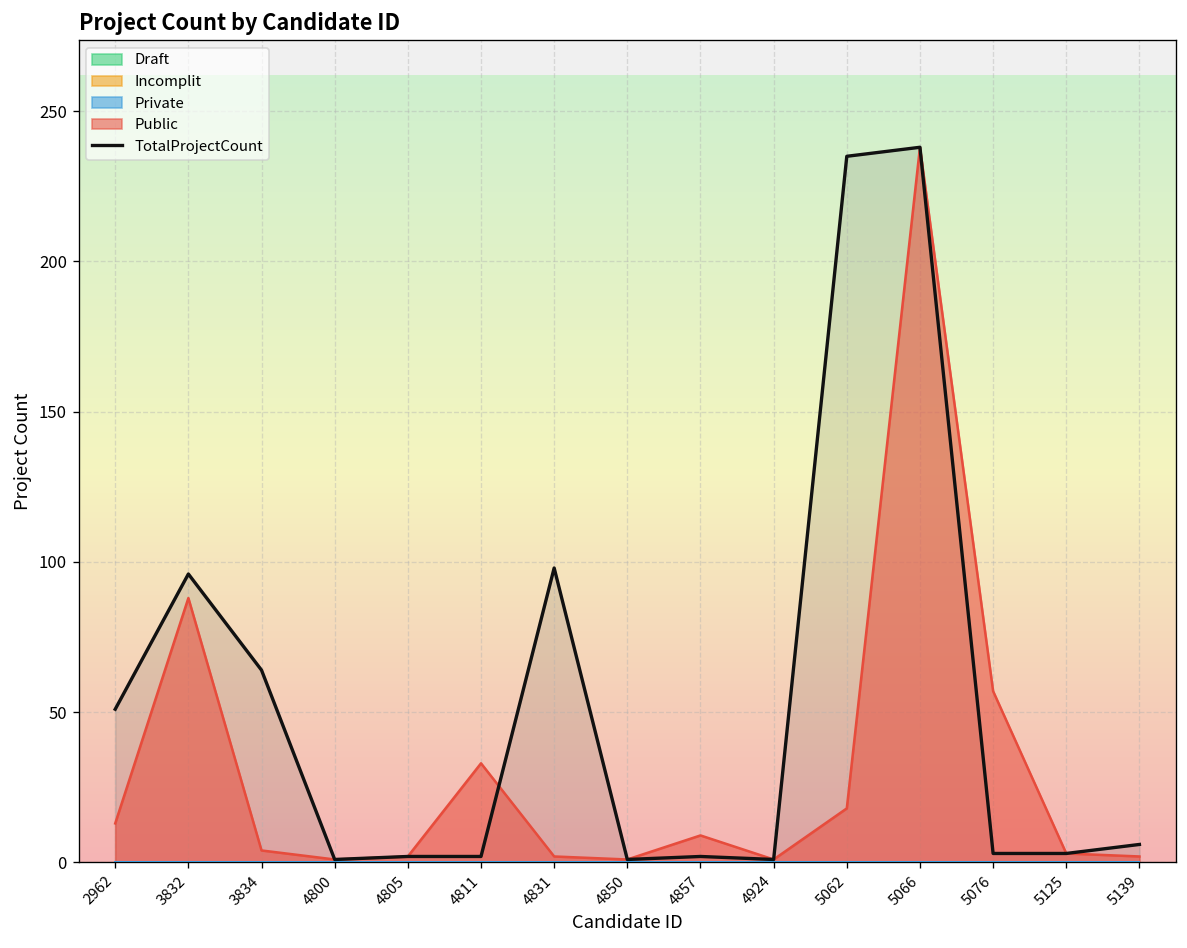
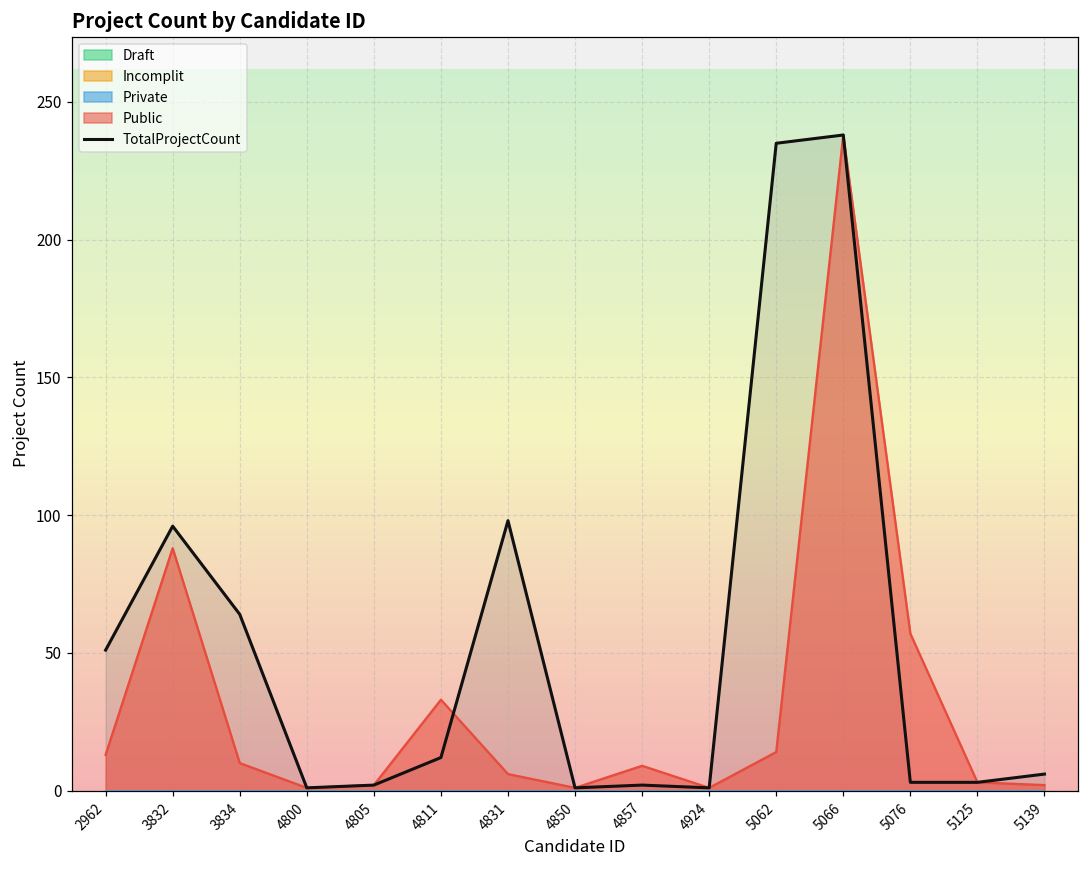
Public, 3834: 4 -> 10
TotalProjectCount, 4811: 2 -> 12
Public, 4831: 2 -> 6
Public, 5062: 18 -> 14
